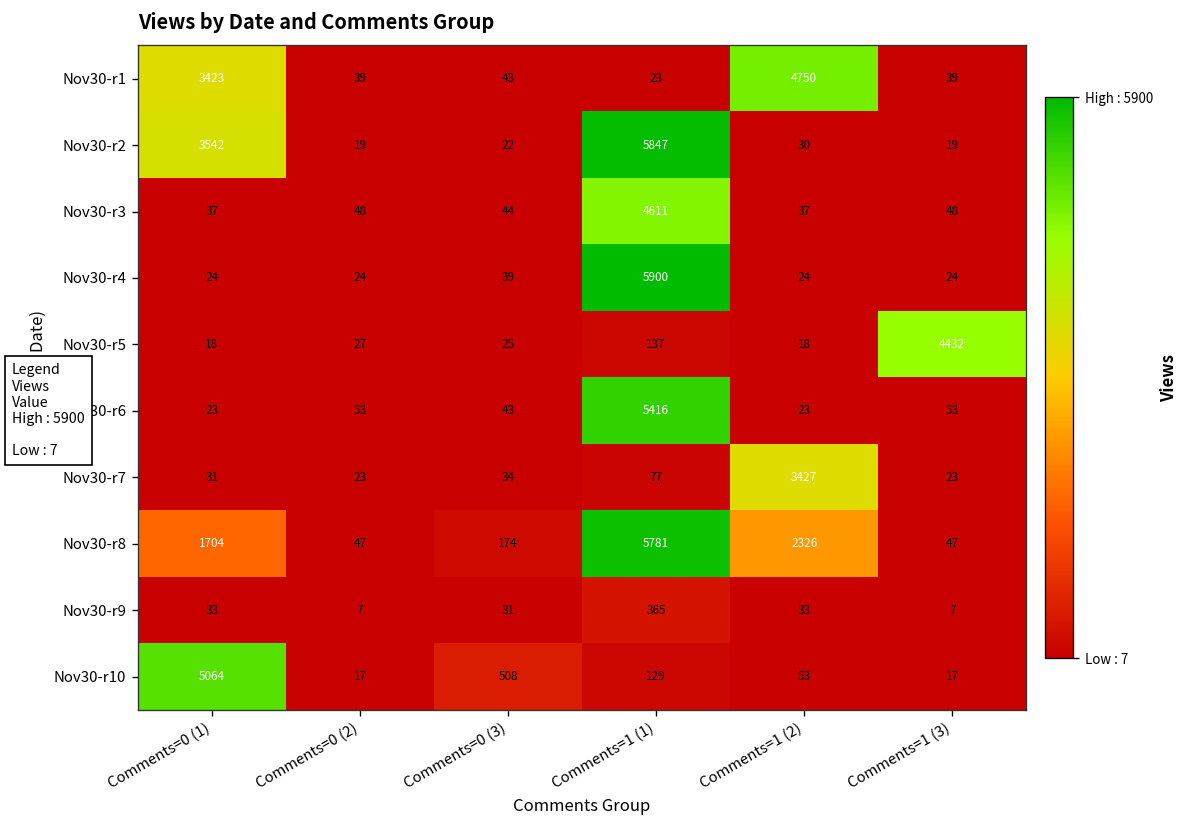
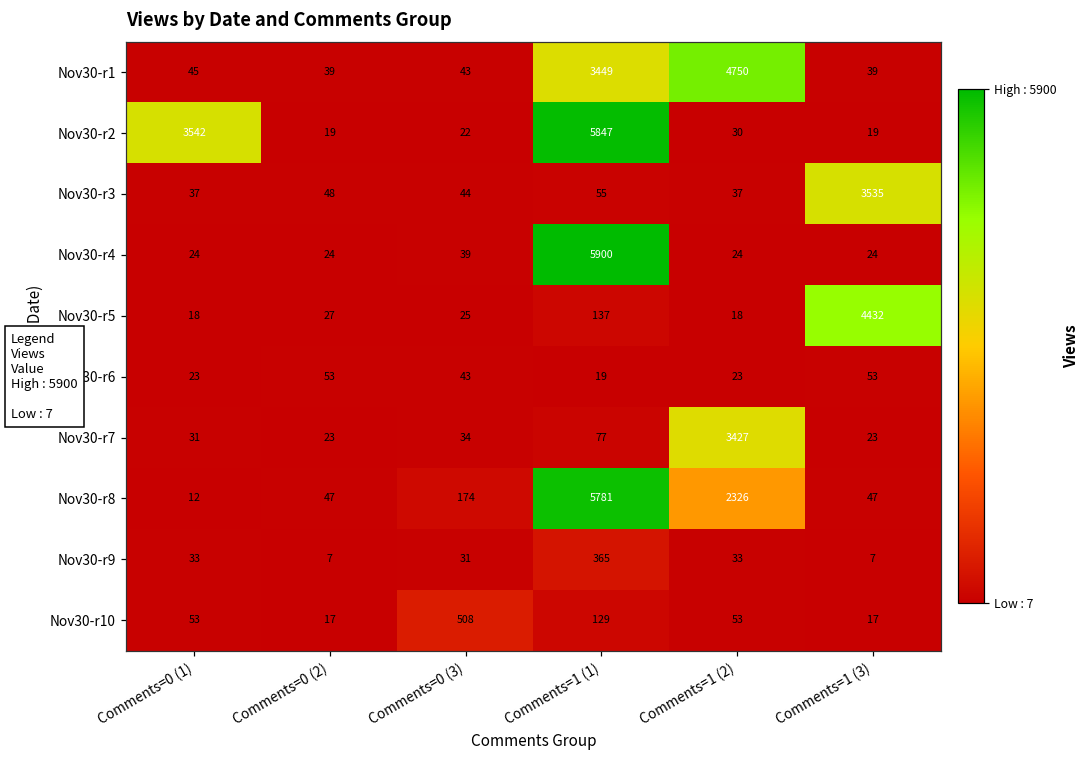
Nov30-r1, Comments=0 (1): 3423 -> 45
Nov30-r1, Comments=1 (1): 23 -> 3449
Nov30-r3, Comments=1 (1): 4611 -> 55
Nov30-r3, Comments=1 (3): 48 -> 3535
Nov30-r6, Comments=1 (1): 5416 -> 19
Nov30-r8, Comments=0 (1): 1704 -> 12
Nov30-r10, Comments=0 (1): 5064 -> 53
